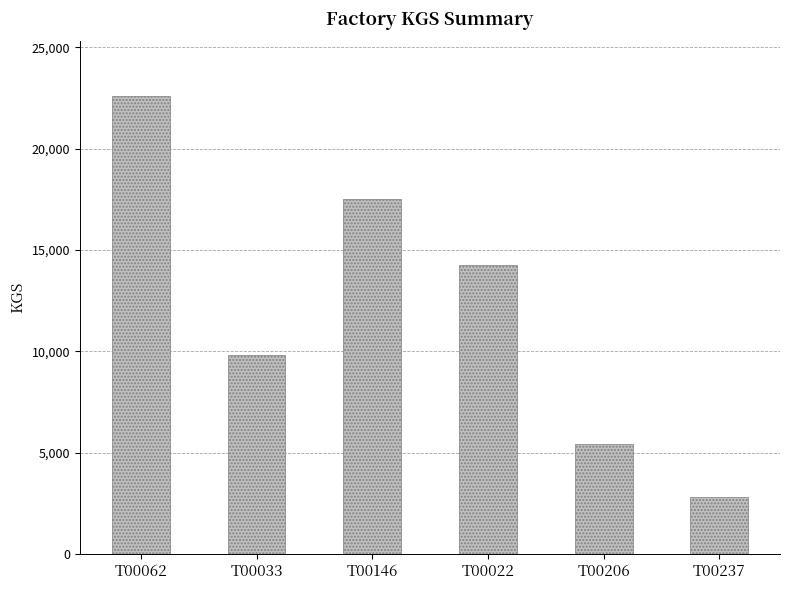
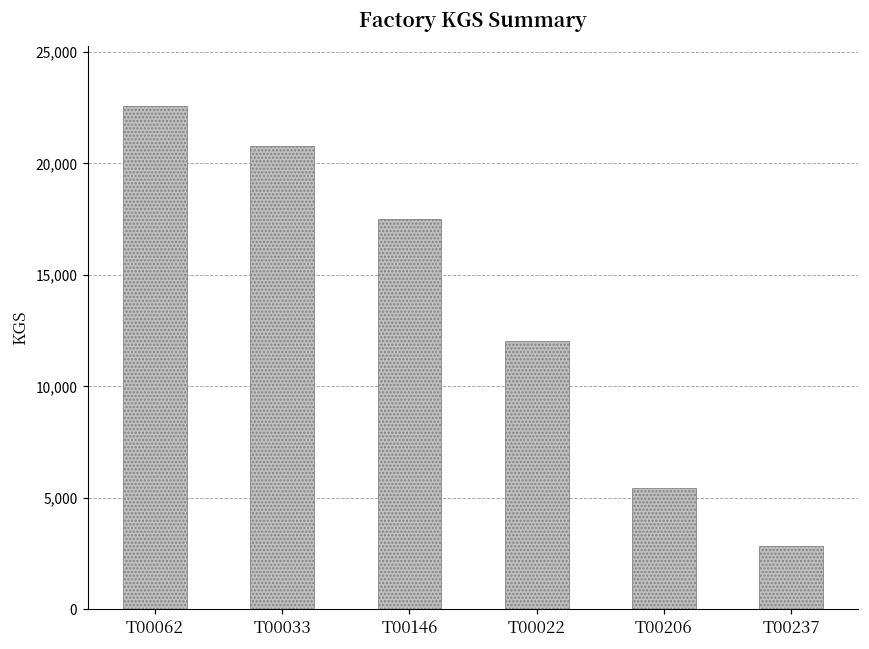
T00033: 9,800 -> 20,800
T00022: 14,200 -> 12,000
